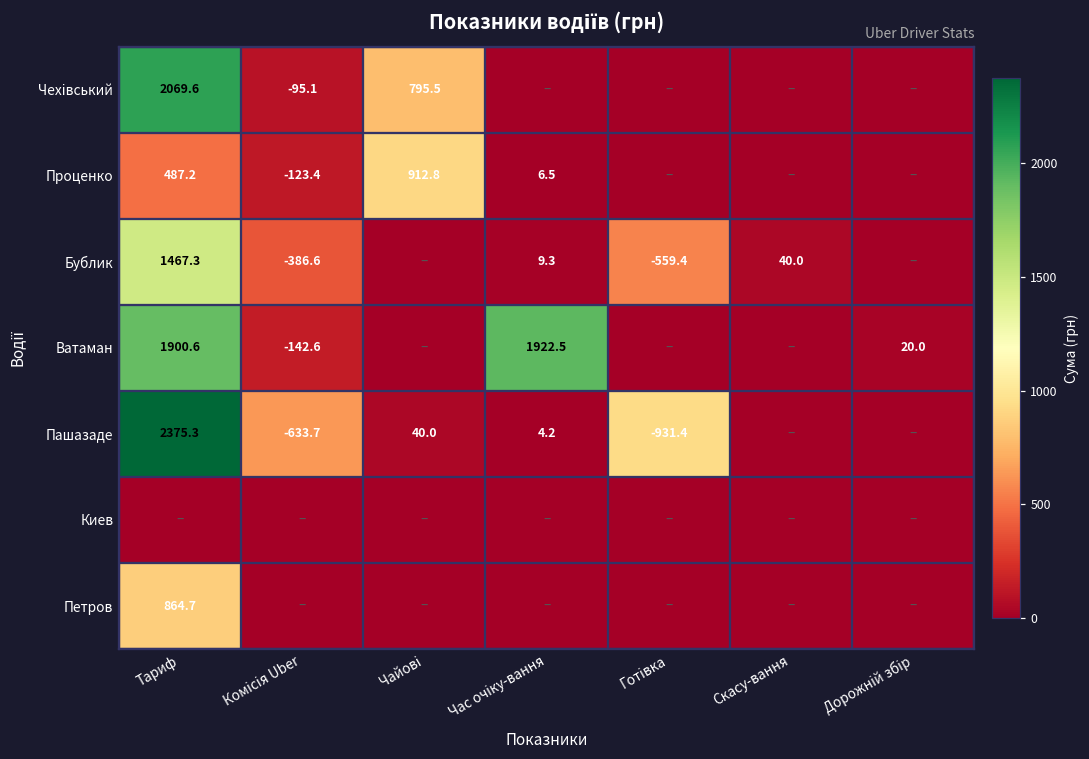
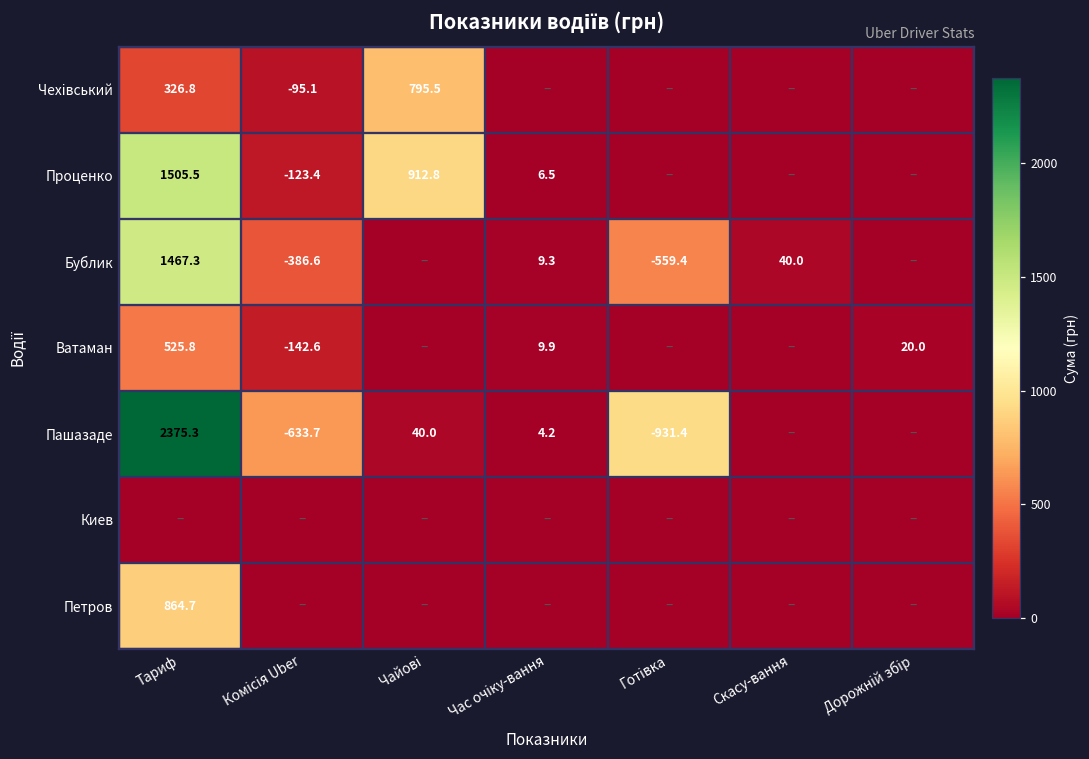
Чехівський, Тариф: 2069.6 -> 326.8
Проценко, Тариф: 487.2 -> 1505.5
Ватаман, Тариф: 1900.6 -> 525.8
Ватаман, Час очіку-вання: 1922.5 -> 9.9
